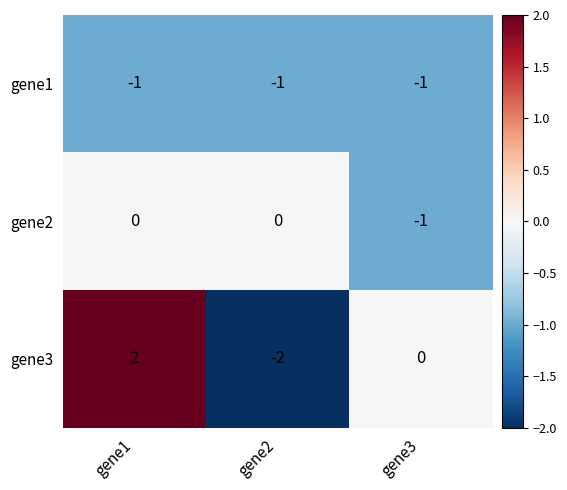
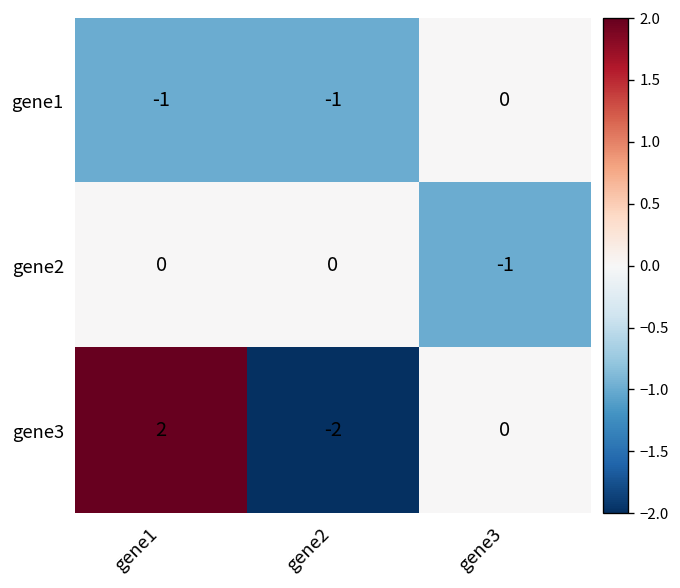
gene1, gene3: -1 -> 0
